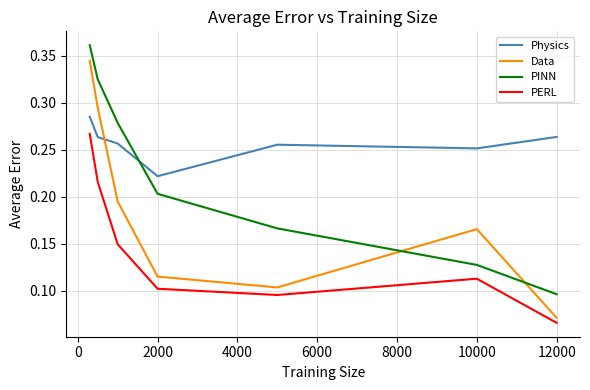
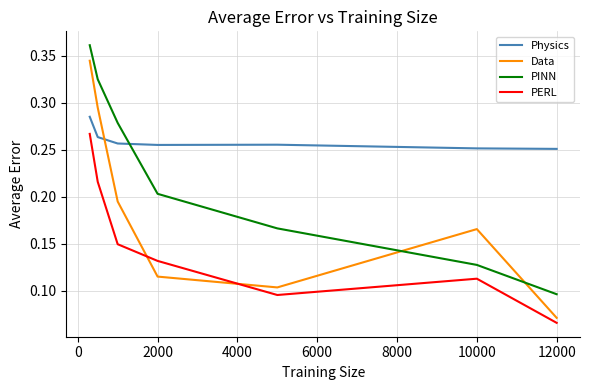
Physics, 2000: 0.22 -> 0.26
PERL, 2000: 0.10 -> 0.13
Physics, 12000: 0.26 -> 0.25
